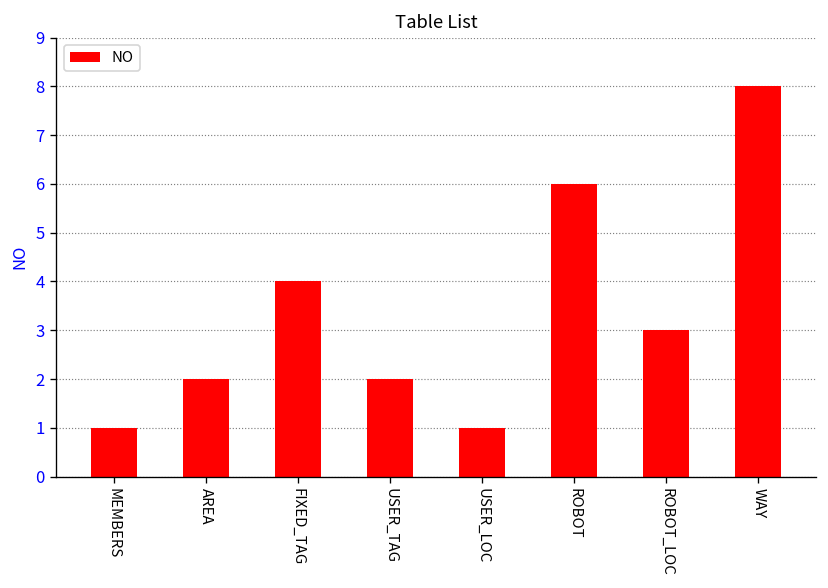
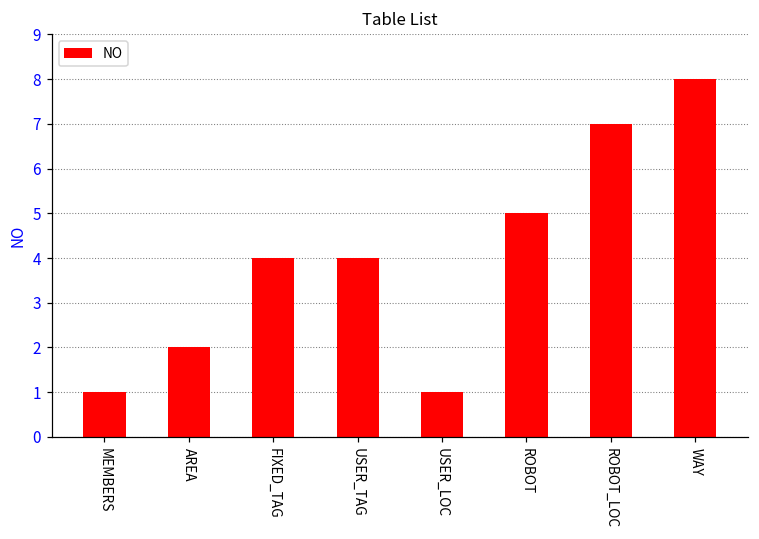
USER_TAG: 2 -> 4
ROBOT: 6 -> 5
ROBOT_LOC: 3 -> 7
